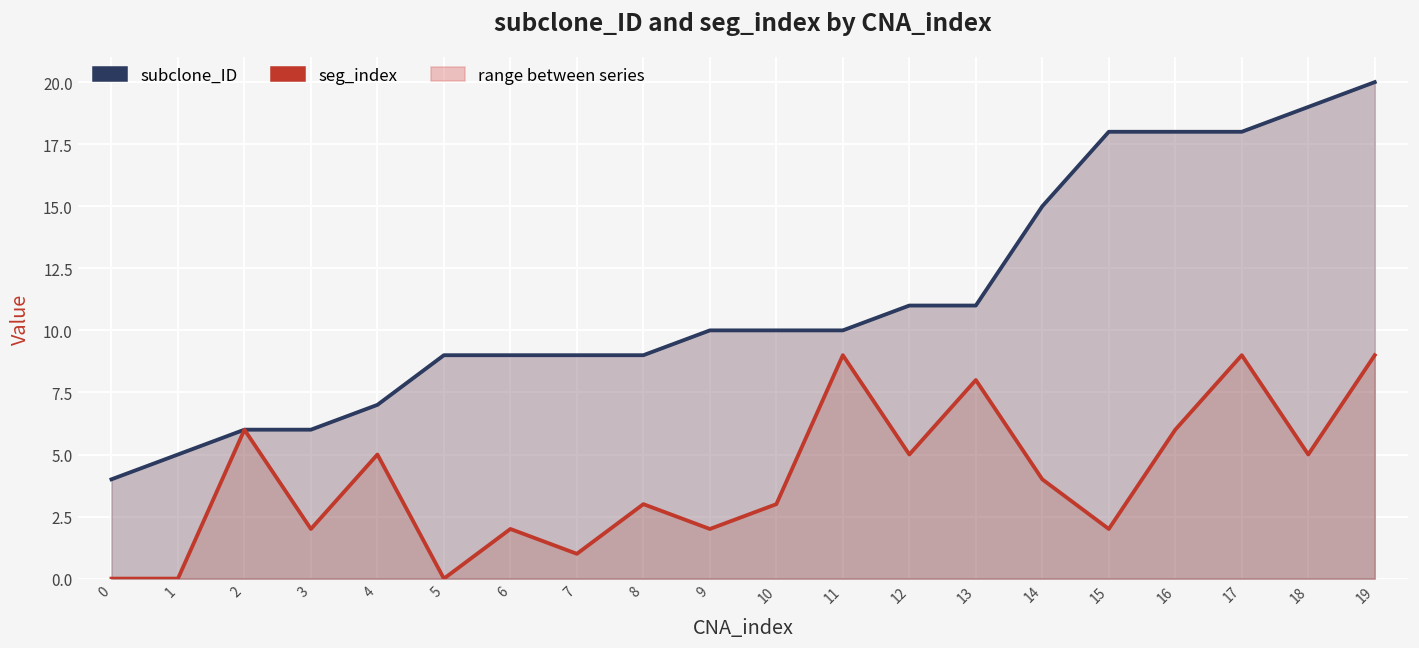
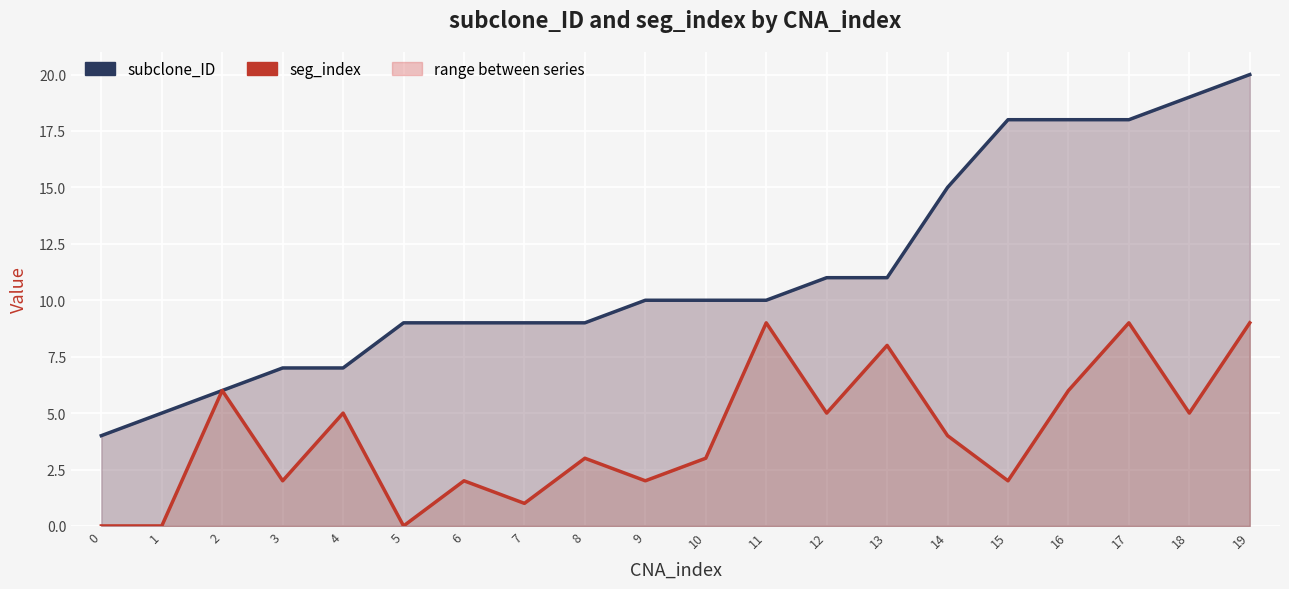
subclone_ID, 3: 6 -> 7
